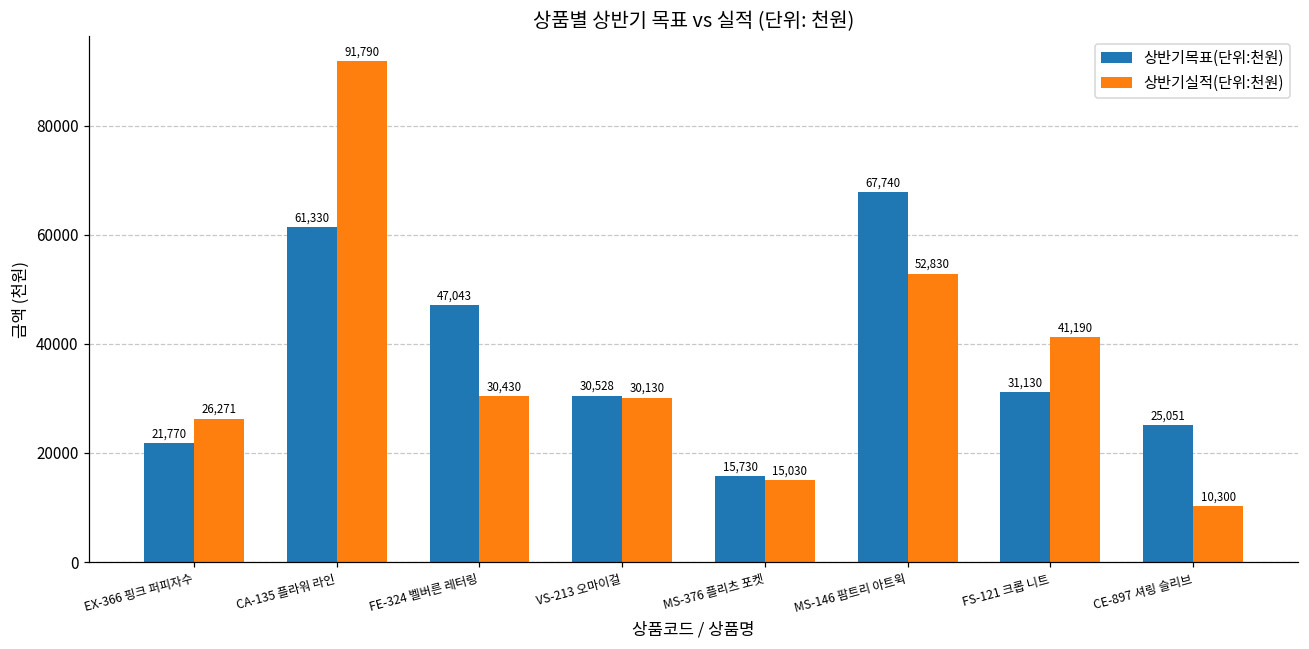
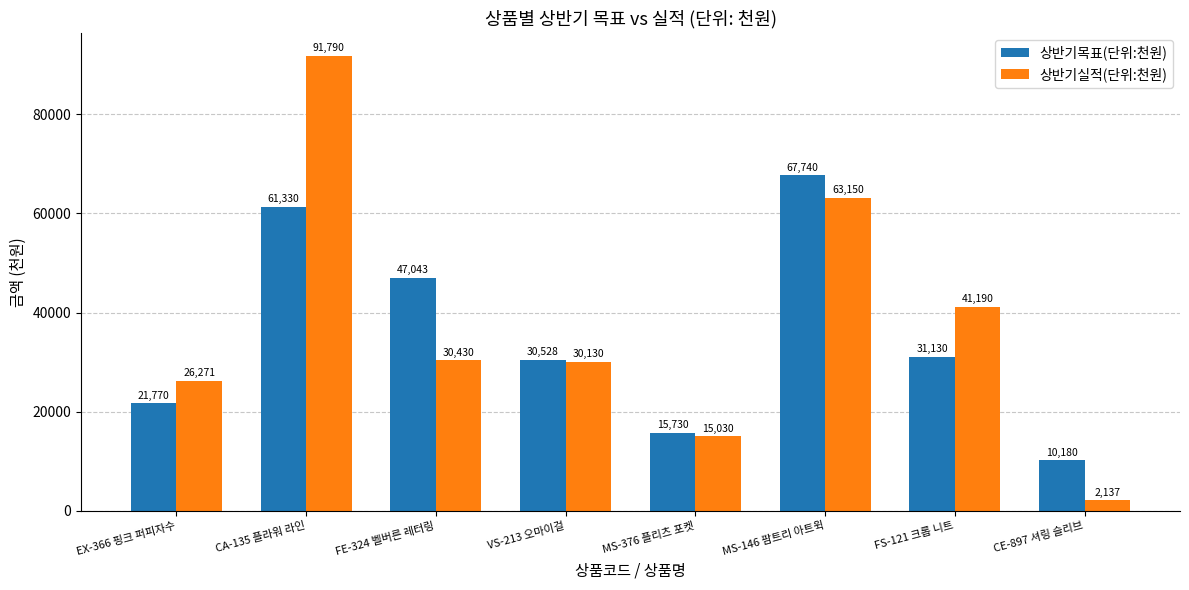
상반기실적(단위:천원), MS-146 팜트리 아트윅: 52,830 -> 63,150
상반기목표(단위:천원), CE-897 셔링 슬리브: 25,051 -> 10,180
상반기실적(단위:천원), CE-897 셔링 슬리브: 10,300 -> 2,137
